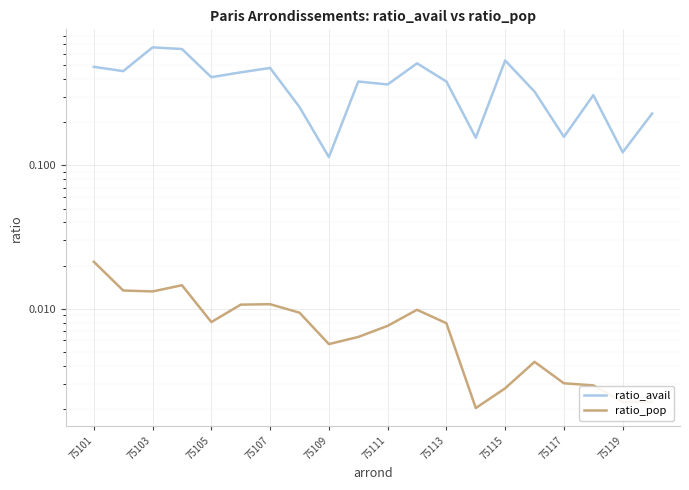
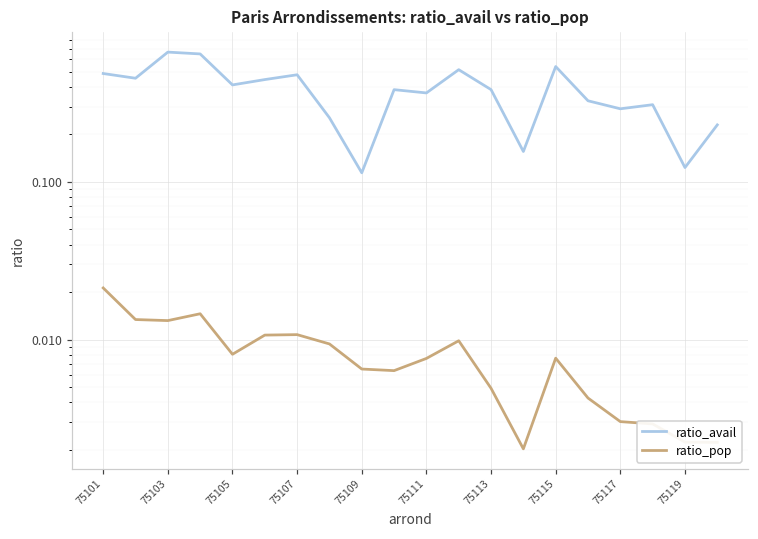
ratio_pop, 75109: 0.0057 -> 0.007
ratio_pop, 75113: 0.008 -> 0.0049
ratio_pop, 75115: 0.0028 -> 0.008
ratio_avail, 75117: 0.16 -> 0.29
